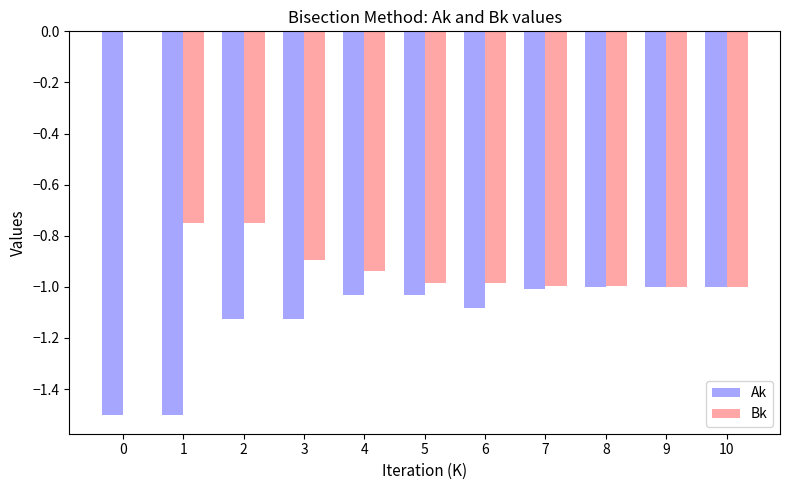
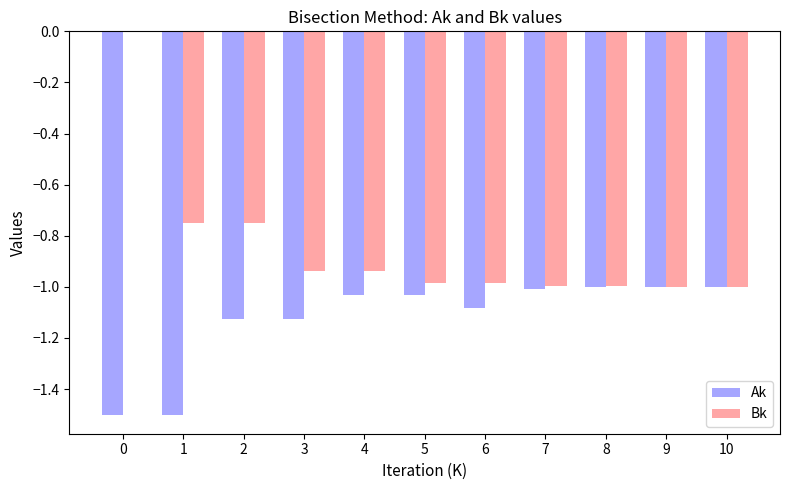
Bk, 3: -0.90 -> -0.94
